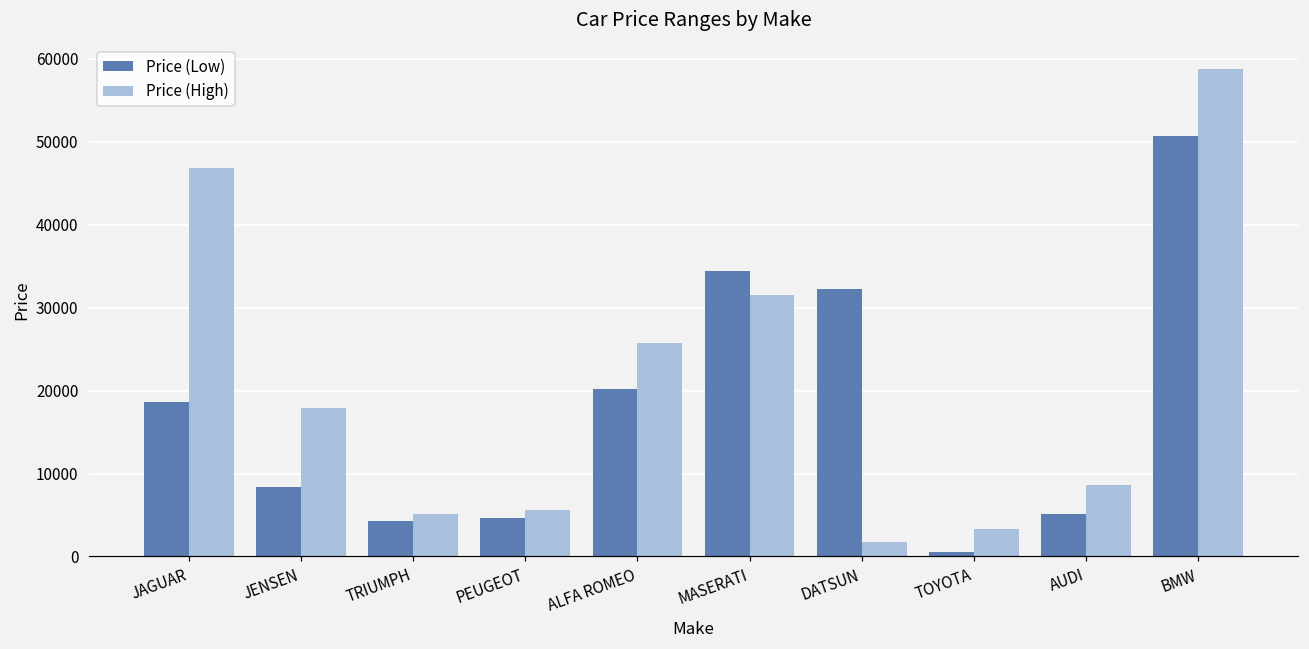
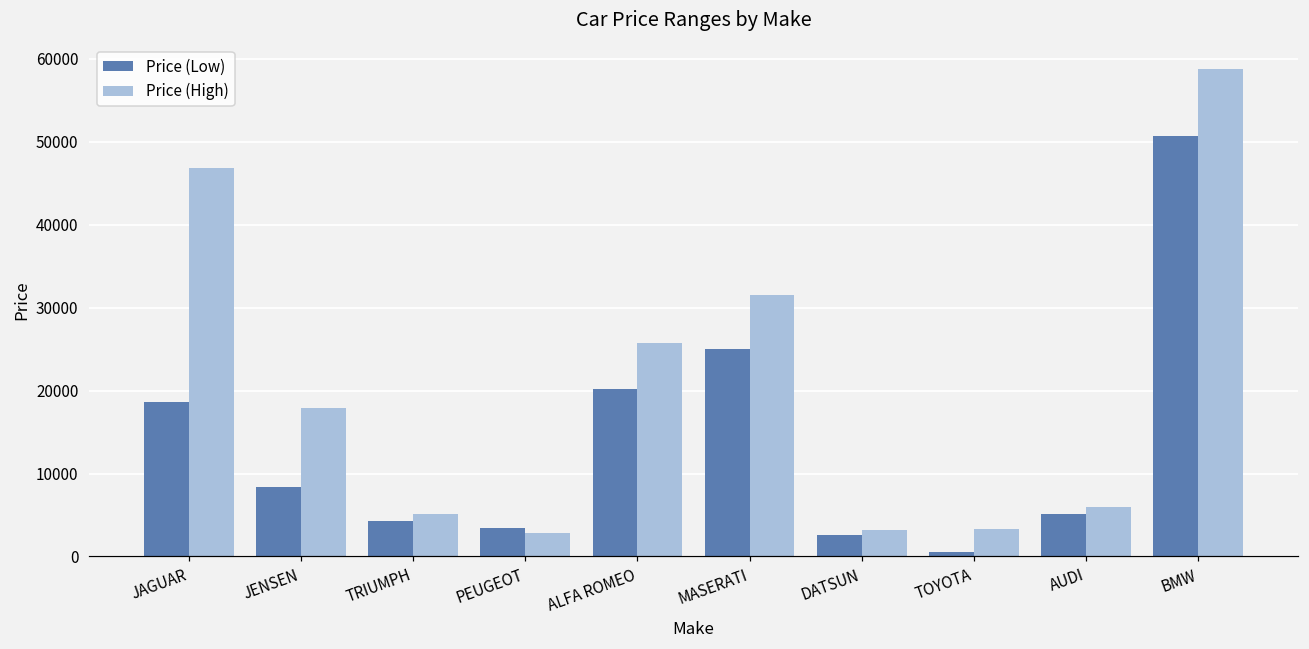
Price (Low), PEUGEOT: 5000 -> 3000
Price (High), PEUGEOT: 6000 -> 3000
Price (Low), MASERATI: 34000 -> 25000
Price (Low), DATSUN: 32000 -> 3000
Price (High), DATSUN: 2000 -> 3000
Price (High), AUDI: 9000 -> 6000
